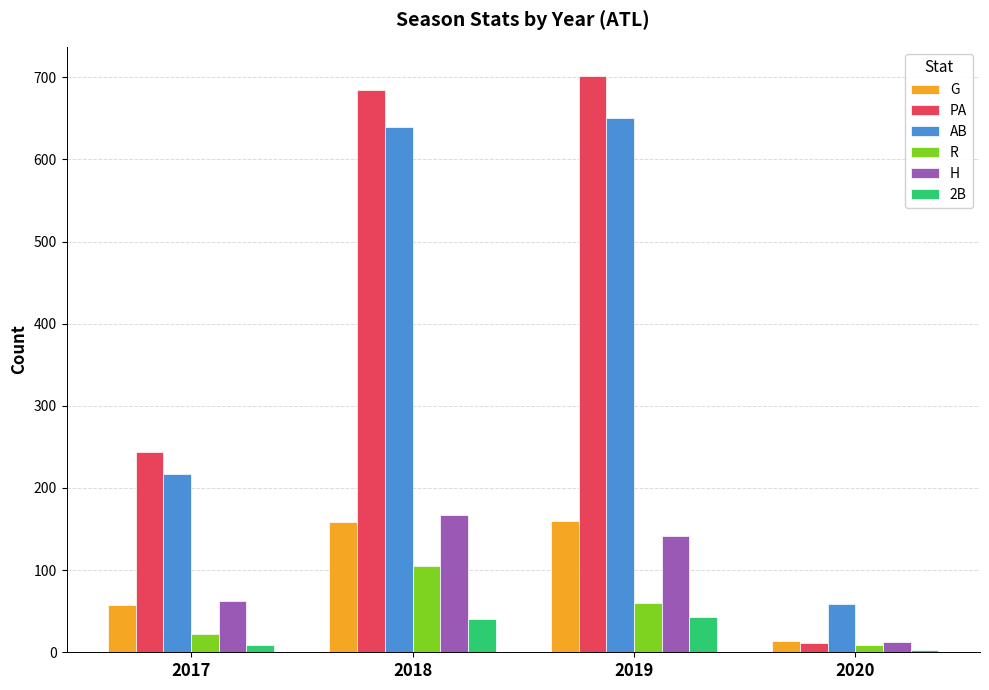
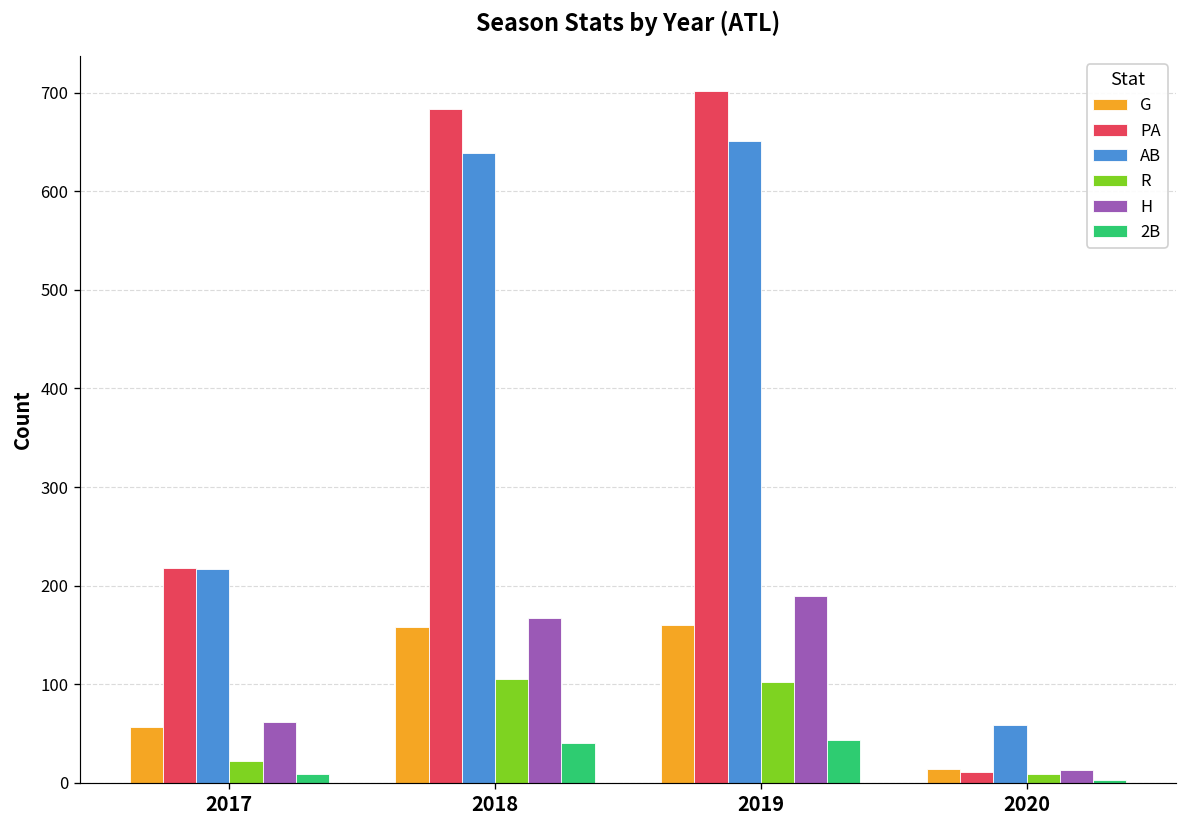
PA, 2017: 240 -> 220
R, 2019: 60 -> 100
H, 2019: 140 -> 190
